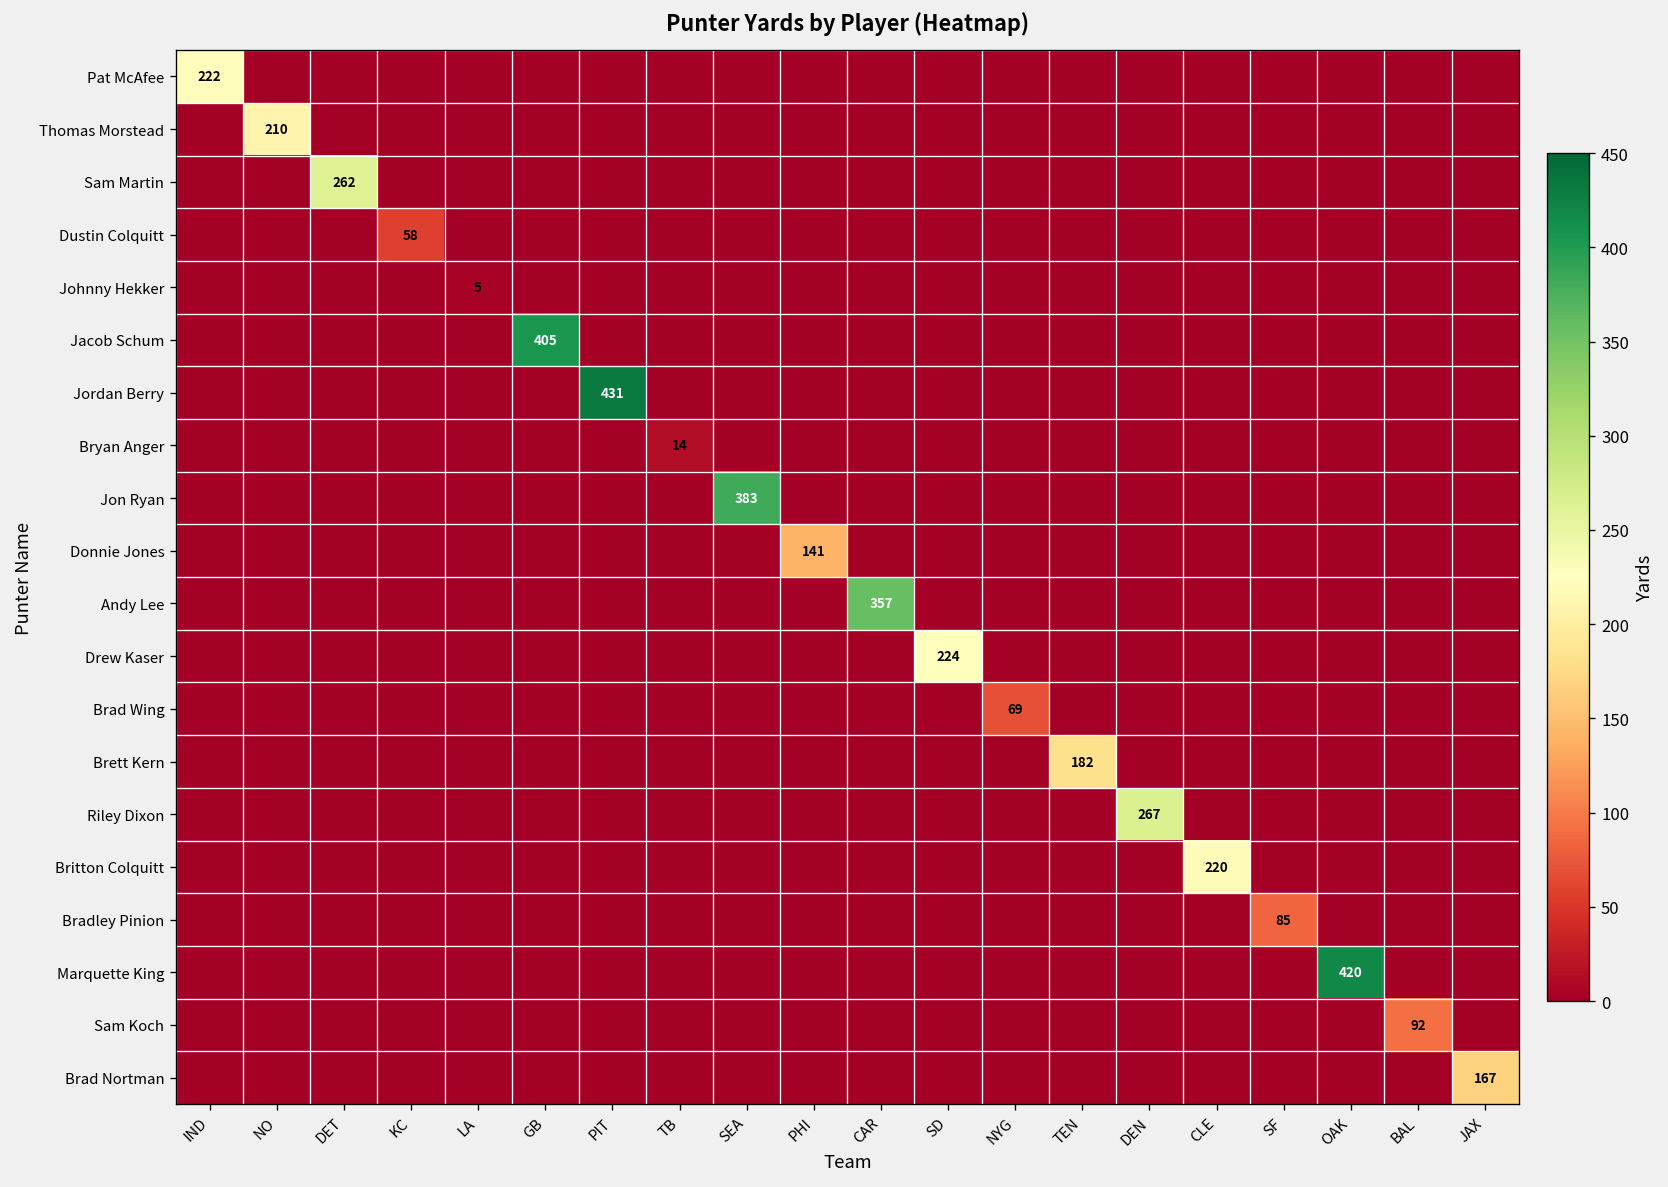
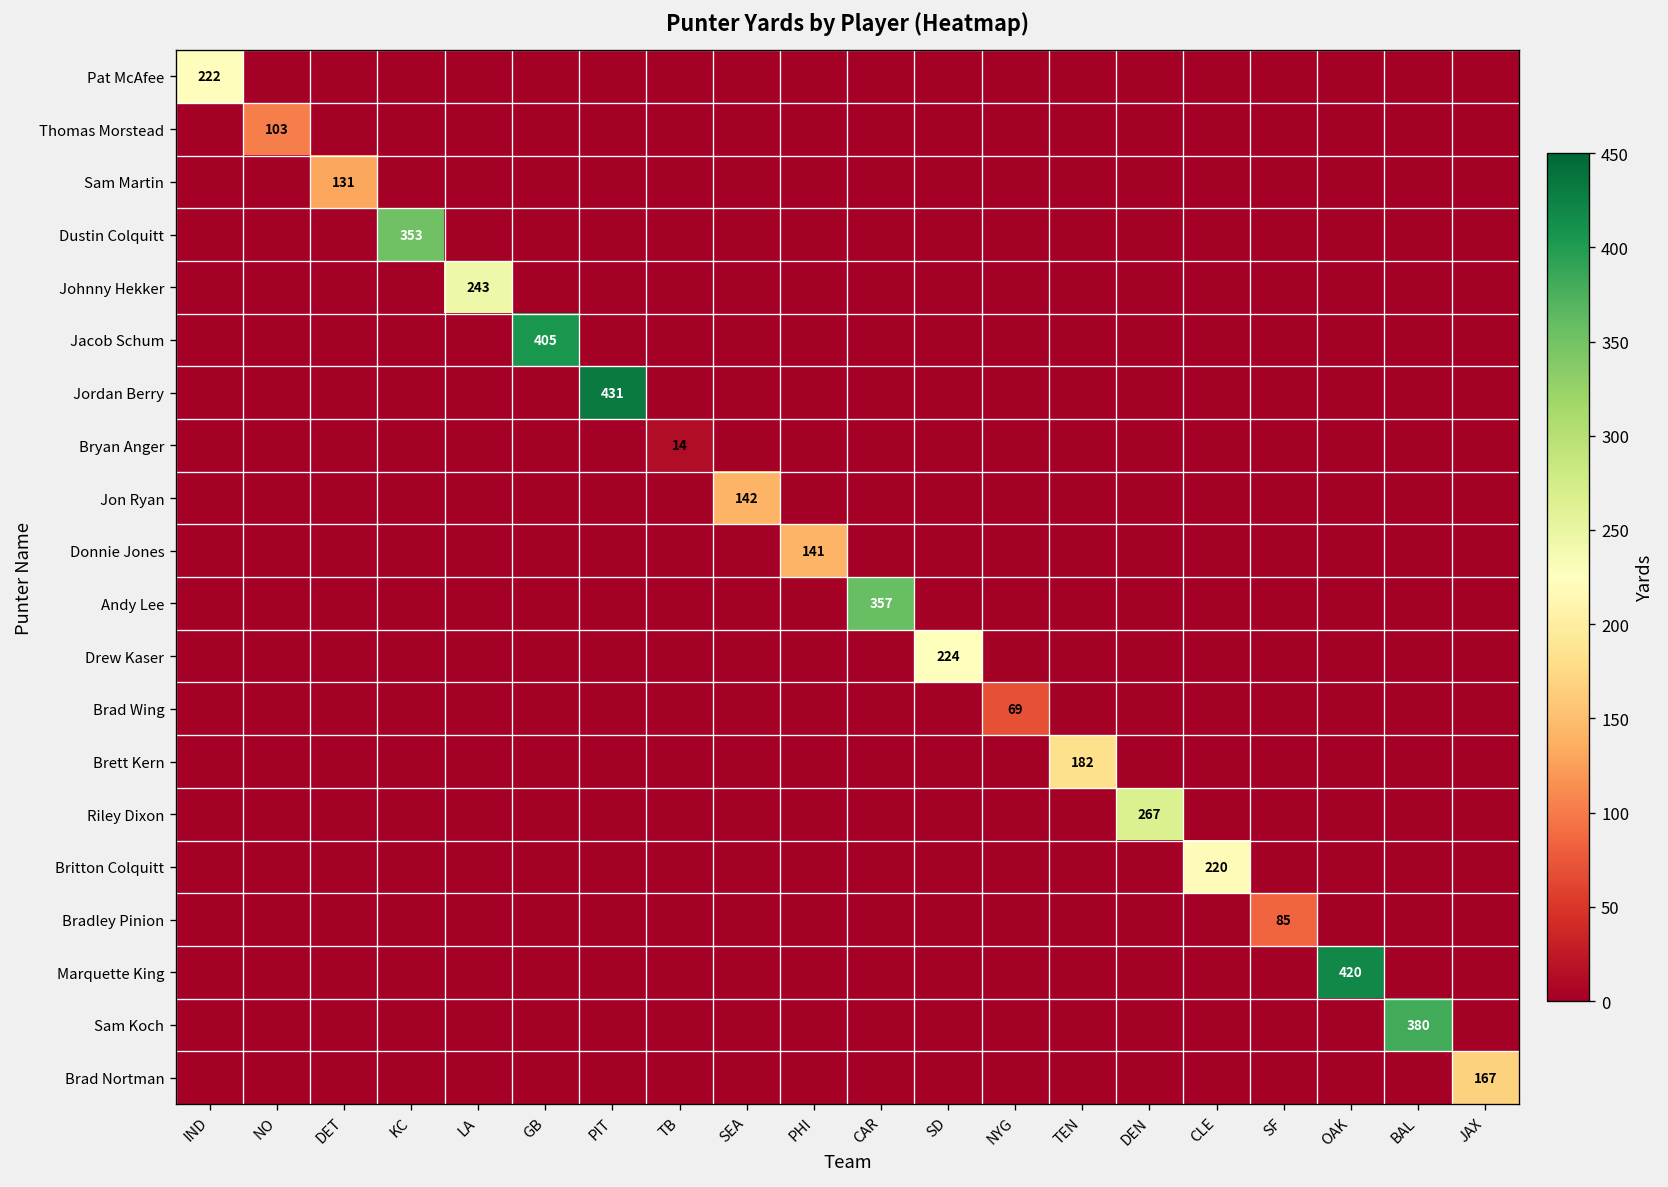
Thomas Morstead, NO: 210 -> 103
Sam Martin, DET: 262 -> 131
Dustin Colquitt, KC: 58 -> 353
Johnny Hekker, LA: 5 -> 243
Jon Ryan, SEA: 383 -> 142
Sam Koch, BAL: 92 -> 380
